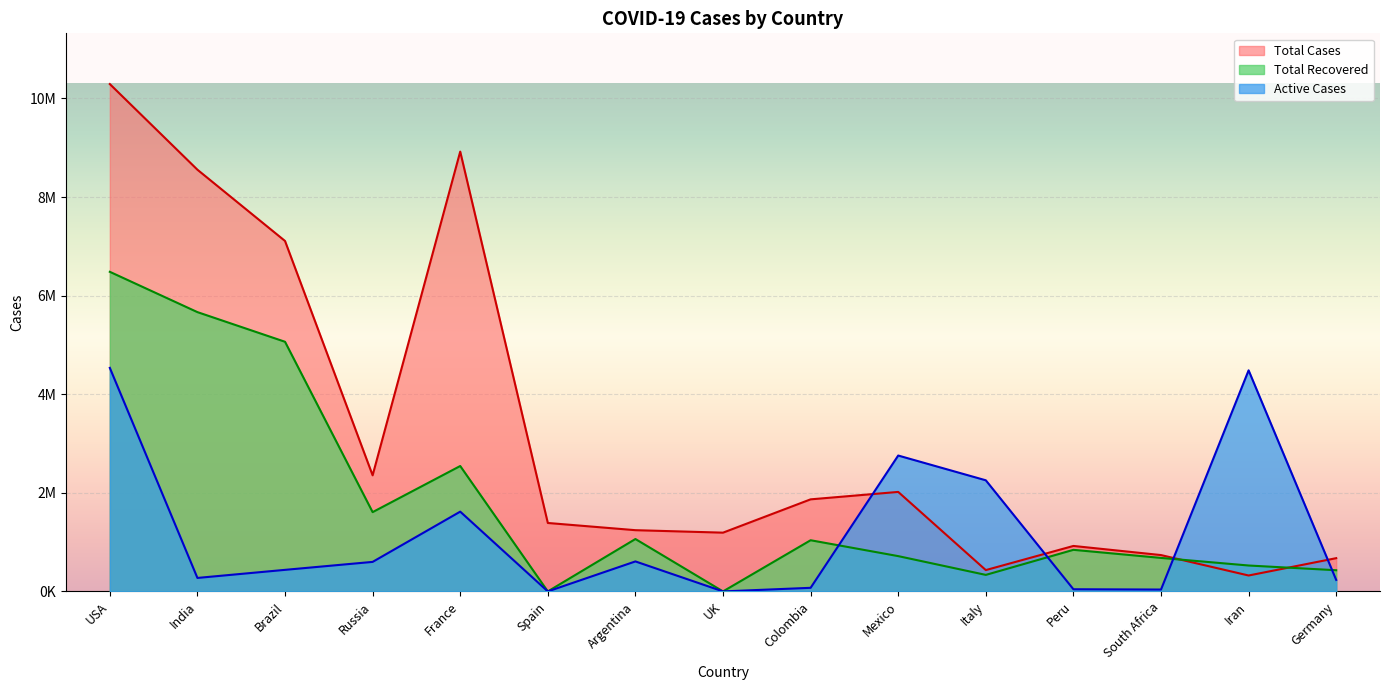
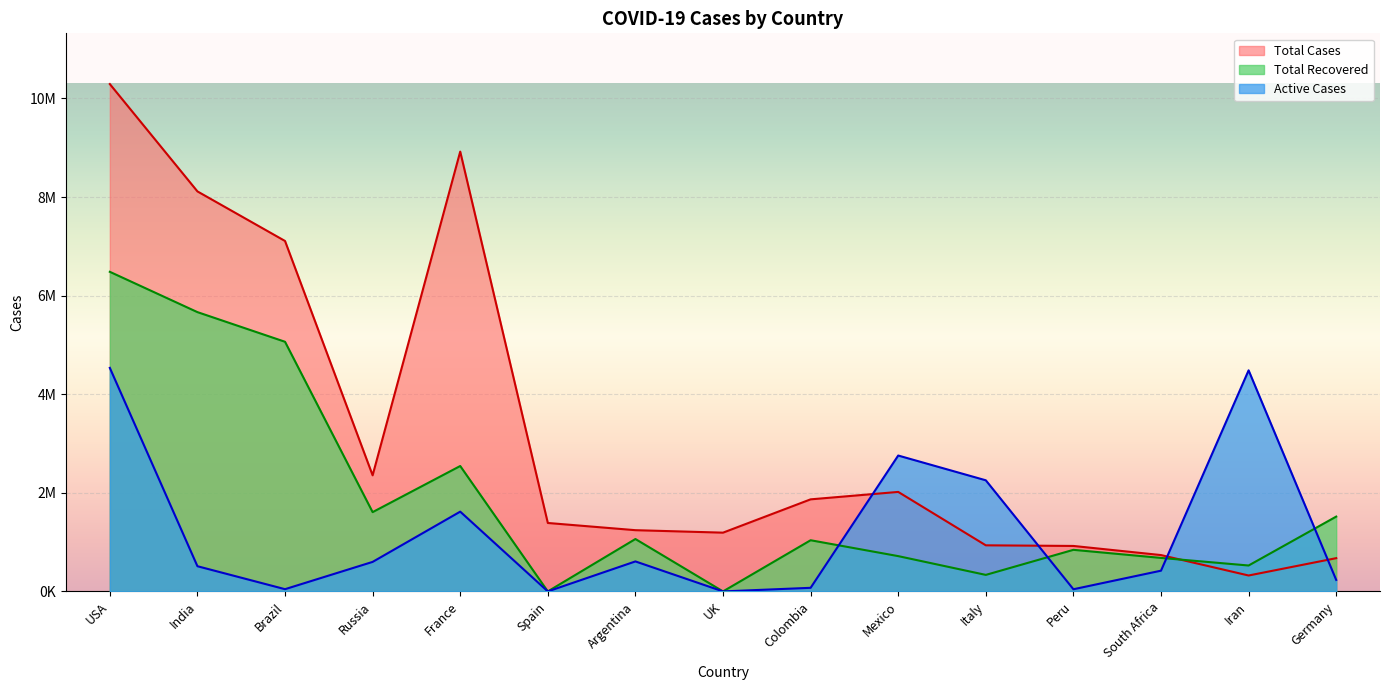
Total Cases, India: 8600000 -> 8100000
Active Cases, India: 300000 -> 500000
Active Cases, Brazil: 400000 -> 0
Total Cases, Italy: 400000 -> 900000
Active Cases, South Africa: 0 -> 400000
Total Recovered, Germany: 400000 -> 1500000
